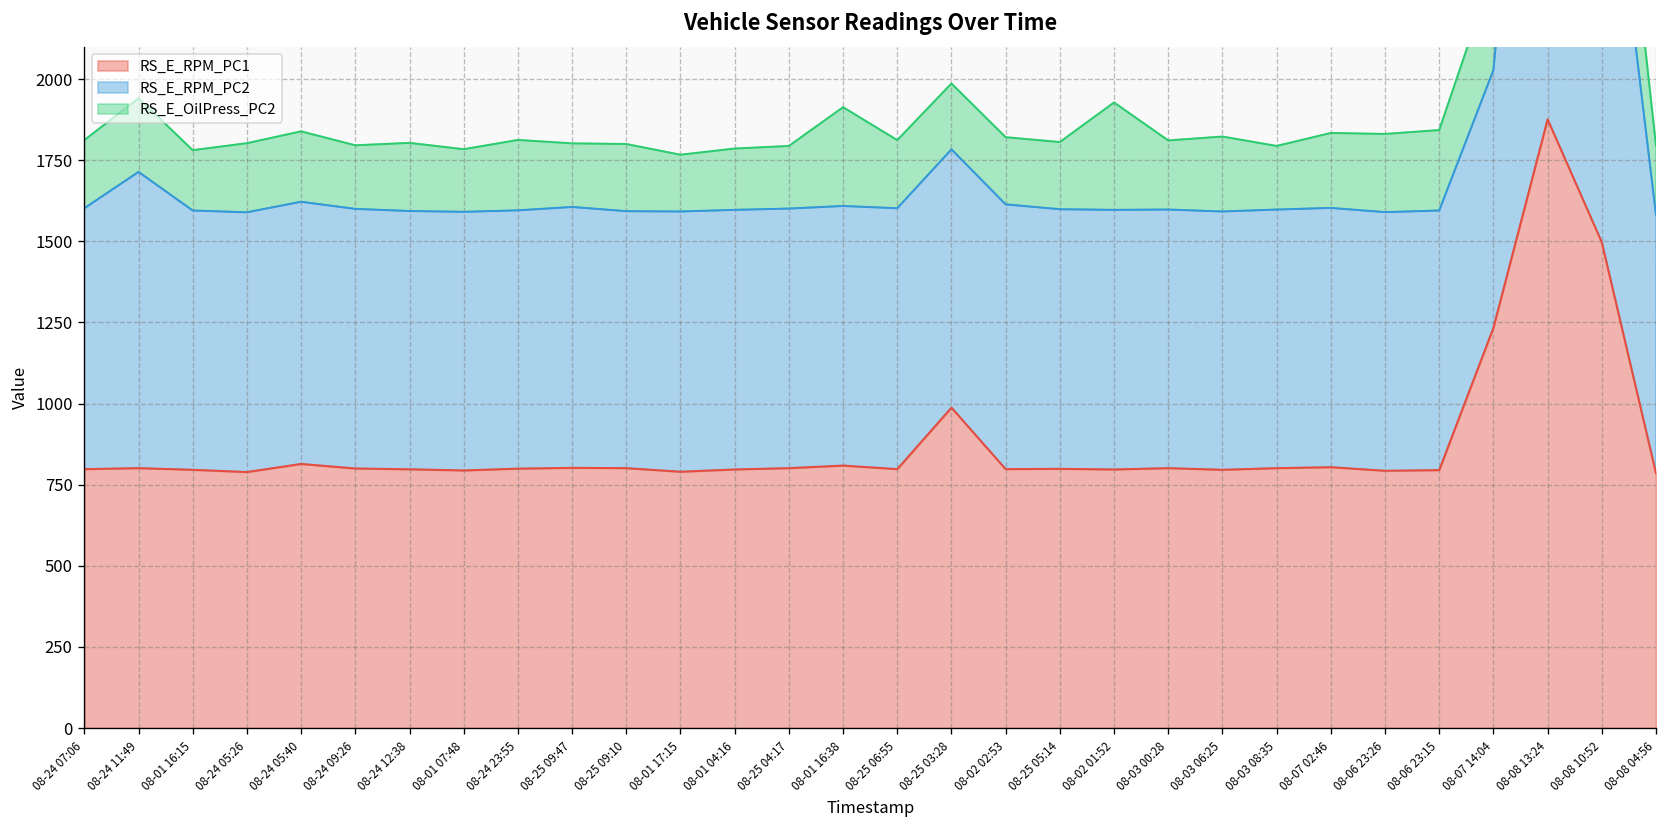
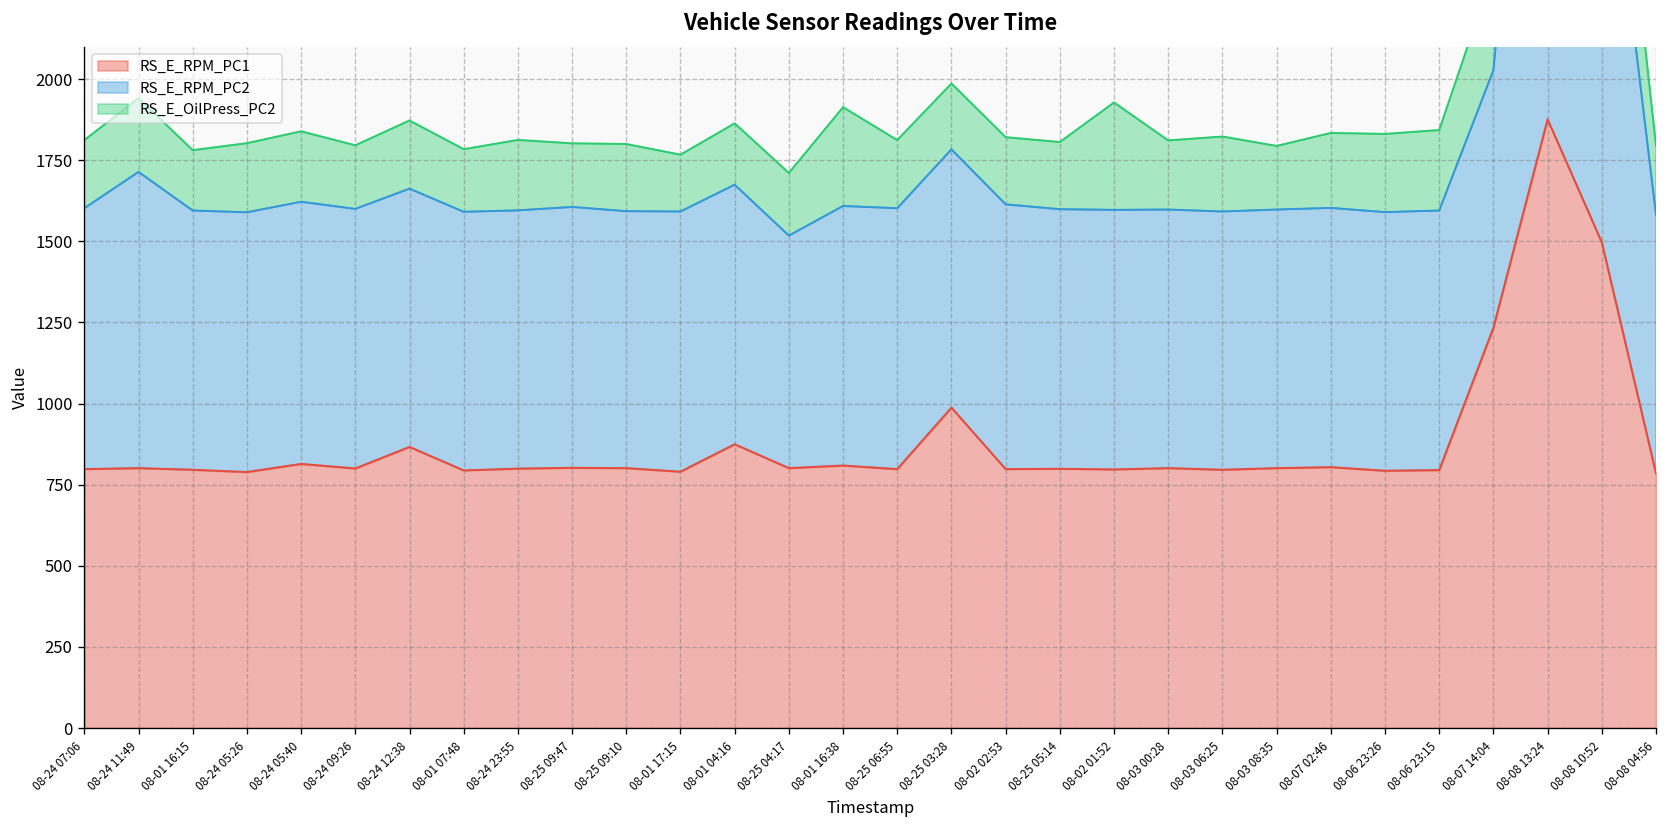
RS_E_RPM_PC1, 08-24 12:38: 800 -> 870
RS_E_RPM_PC1, 08-01 04:16: 800 -> 870
RS_E_RPM_PC2, 08-25 04:17: 800 -> 720
